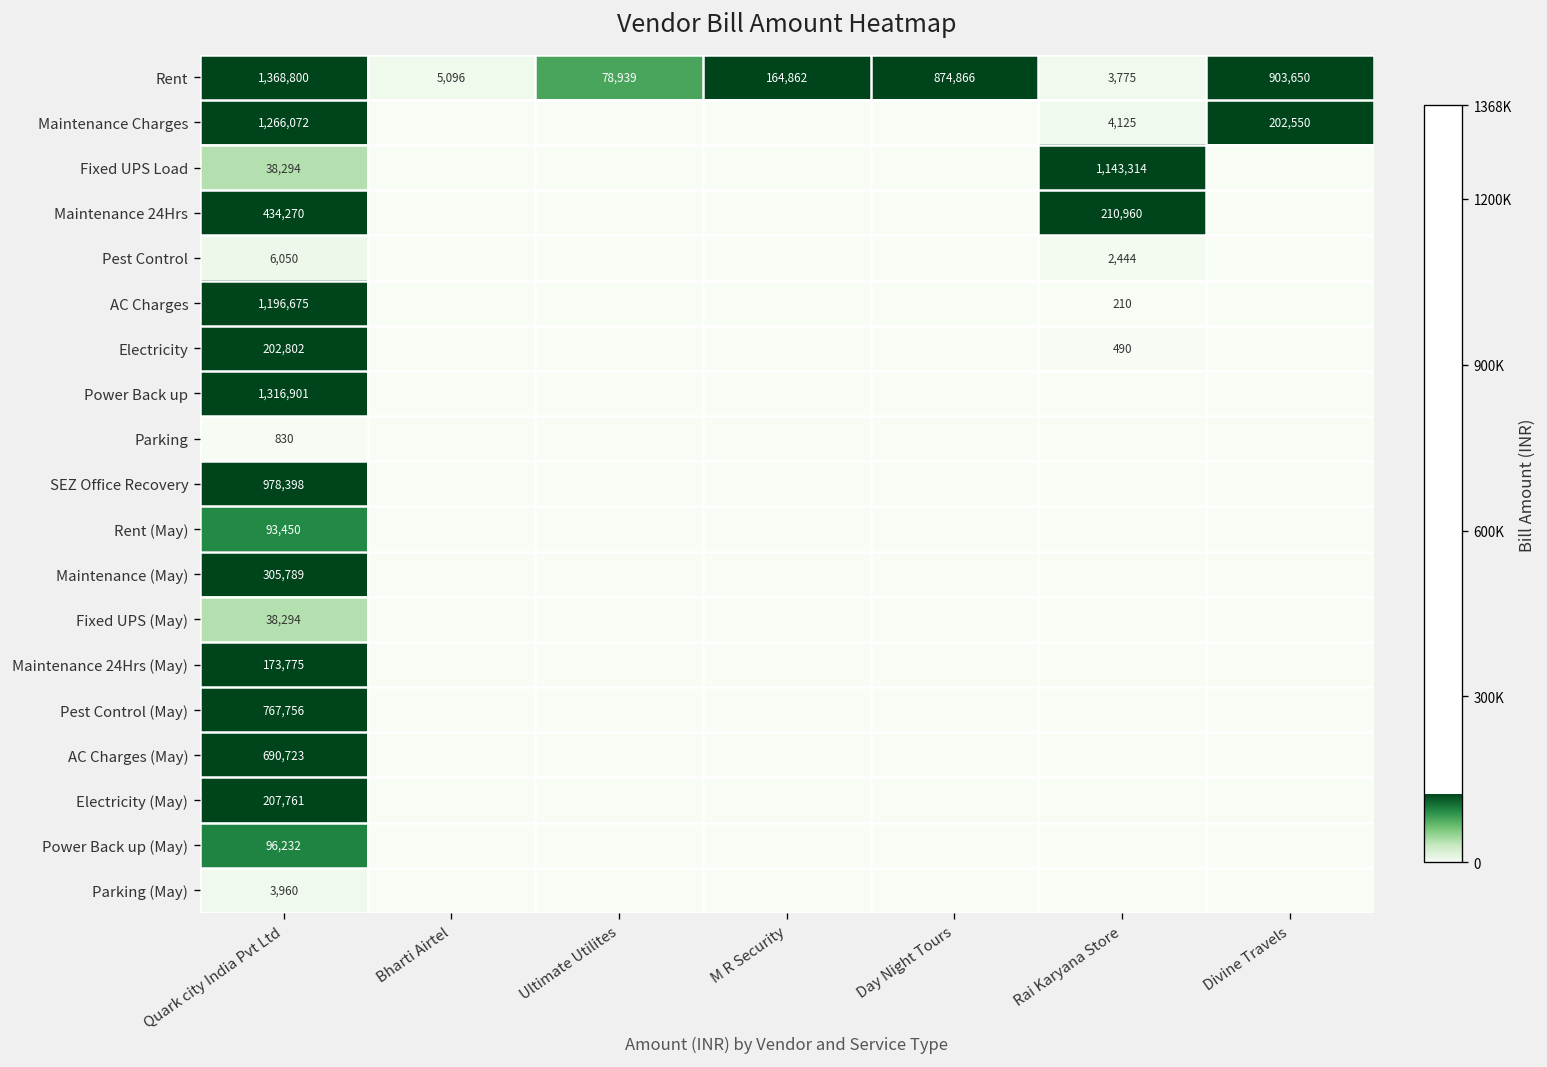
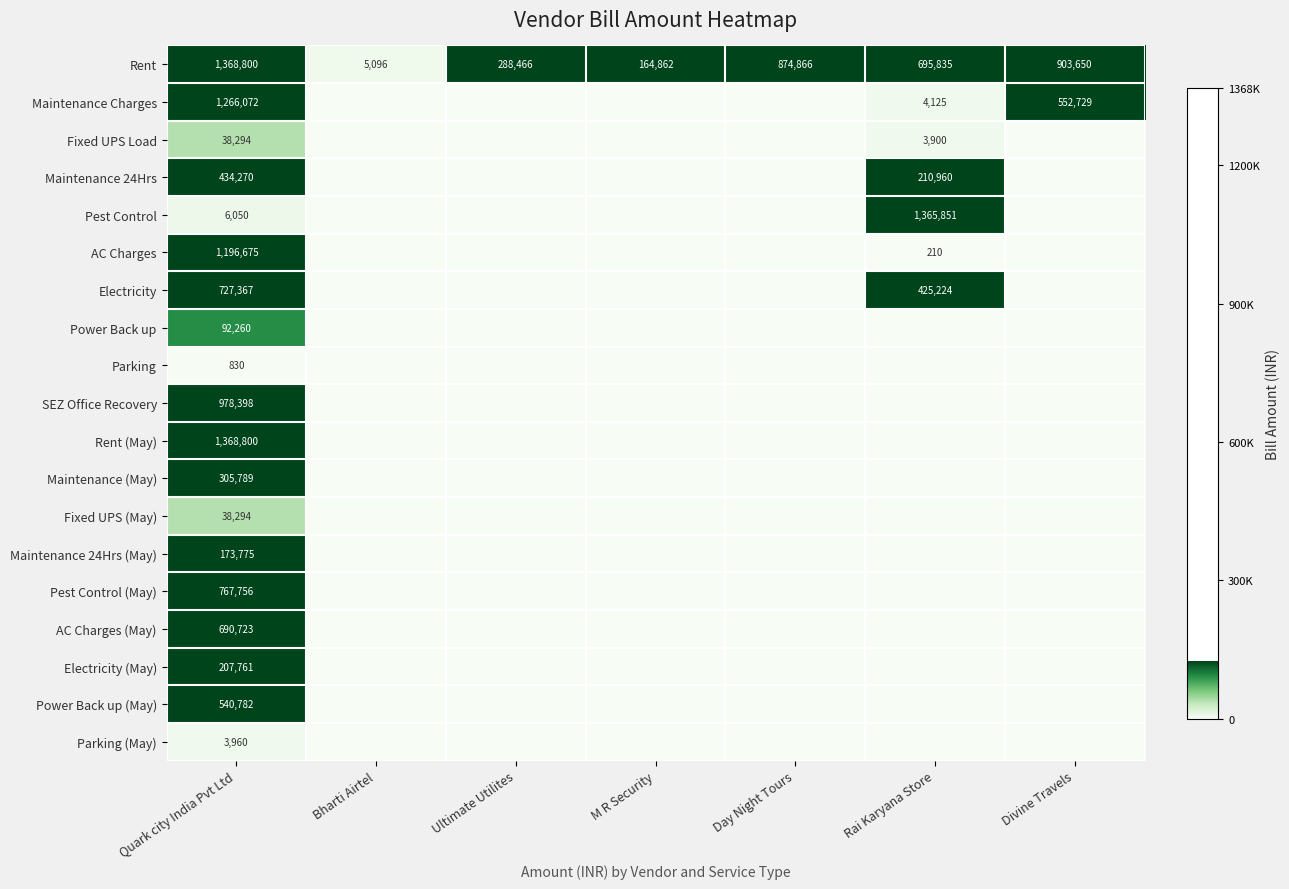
Rent, Ultimate Utilites: 78,939 -> 288,466
Rent, Rai Karyana Store: 3,775 -> 695,835
Maintenance Charges, Divine Travels: 202,550 -> 552,729
Fixed UPS Load, Rai Karyana Store: 1,143,314 -> 3,900
Pest Control, Rai Karyana Store: 2,444 -> 1,365,851
Electricity, Quark city India Pvt Ltd: 202,802 -> 727,367
Electricity, Rai Karyana Store: 490 -> 425,224
Power Back up, Quark city India Pvt Ltd: 1,316,901 -> 92,260
Rent (May), Quark city India Pvt Ltd: 93,450 -> 1,368,800
Power Back up (May), Quark city India Pvt Ltd: 96,232 -> 540,782
